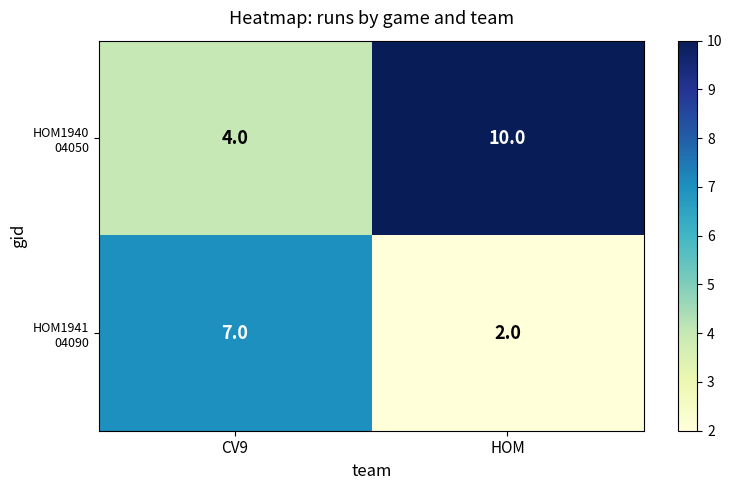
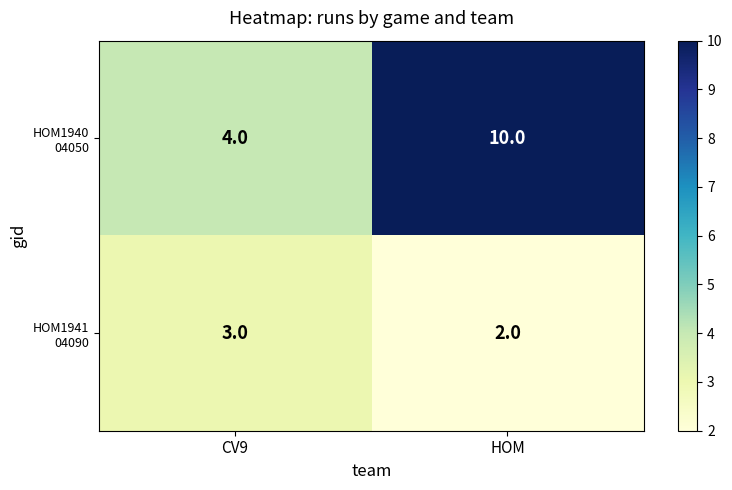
HOM1941 04090, CV9: 7.0 -> 3.0
